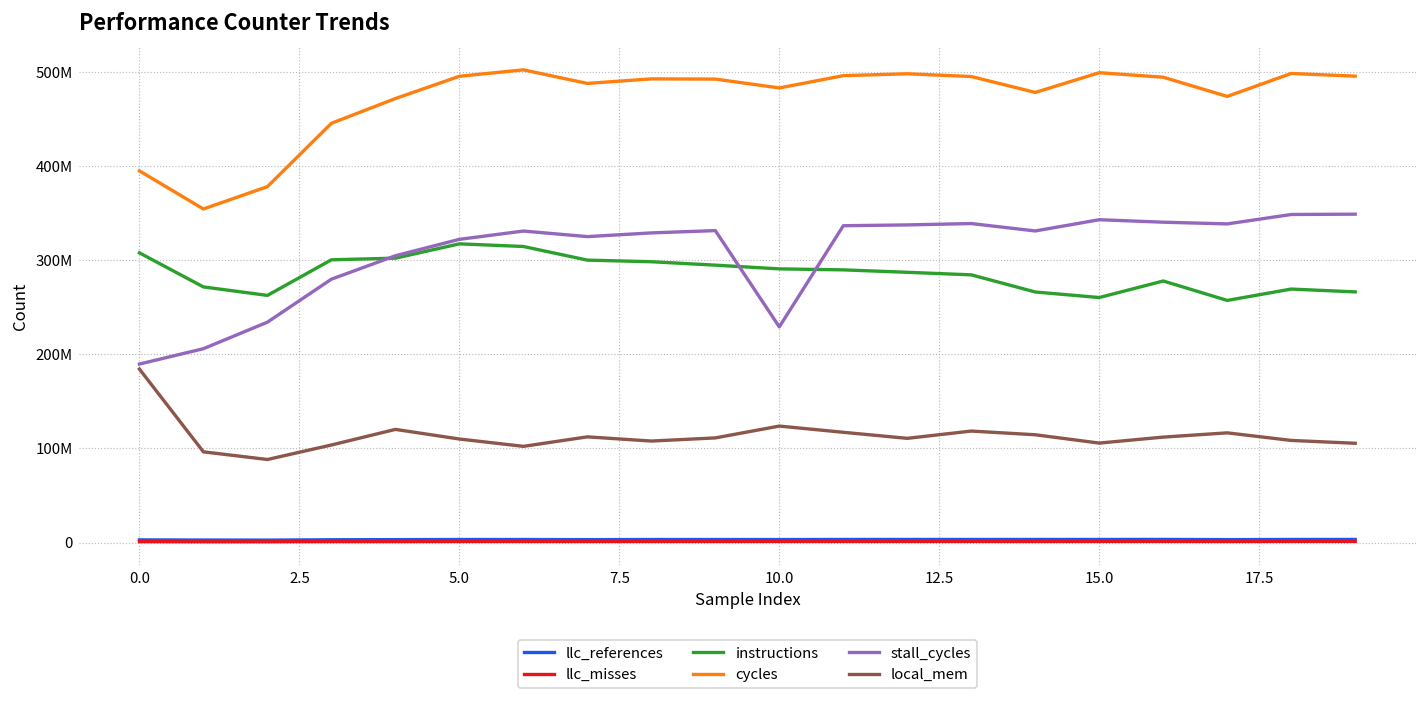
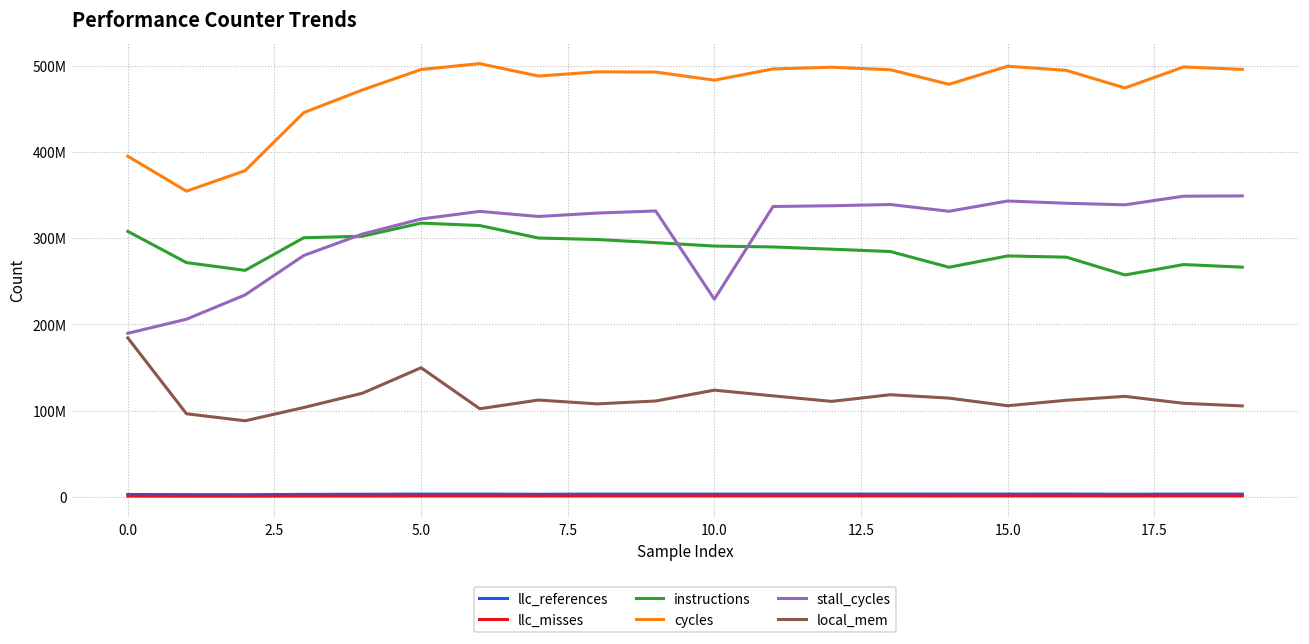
local_mem, 5.0: 110000000 -> 150000000
instructions, 15.0: 260000000 -> 280000000
